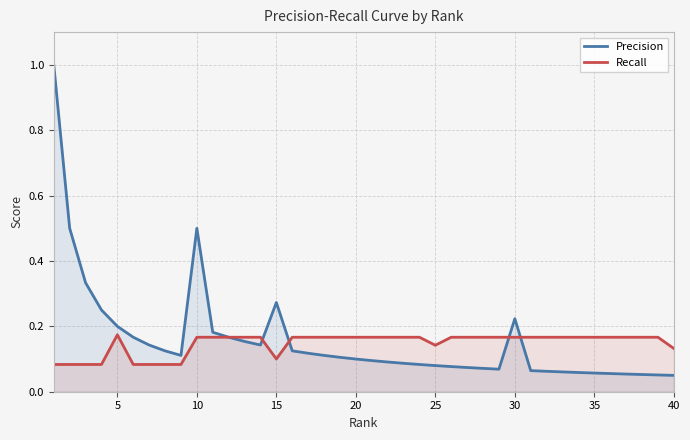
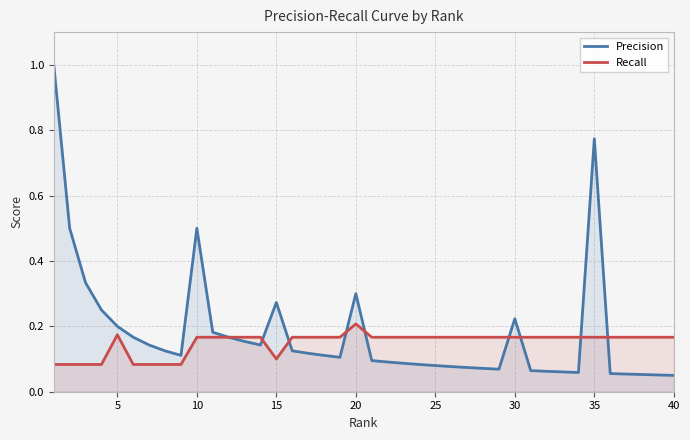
Precision, 20: 0.1 -> 0.3
Recall, 20: 0.17 -> 0.21
Recall, 25: 0.14 -> 0.17
Precision, 35: 0.06 -> 0.77
Recall, 40: 0.13 -> 0.17
